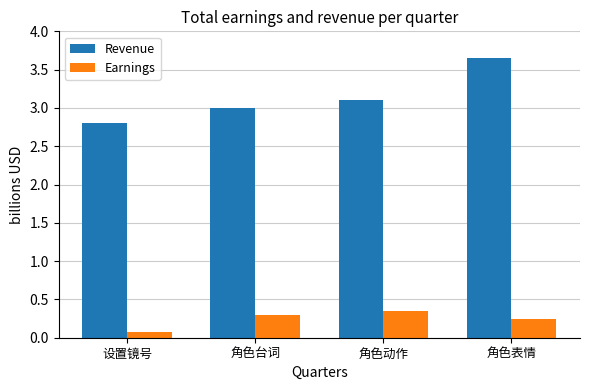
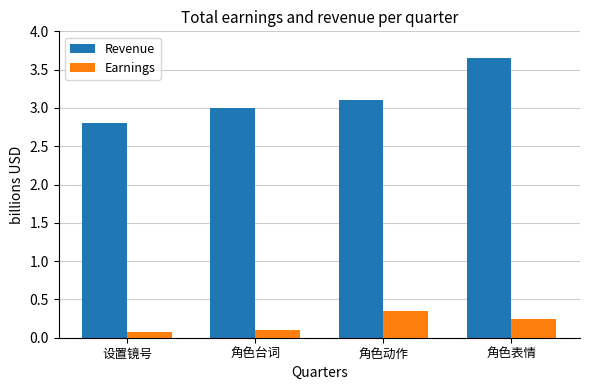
Earnings, 角色台词: 0.3 -> 0.1
